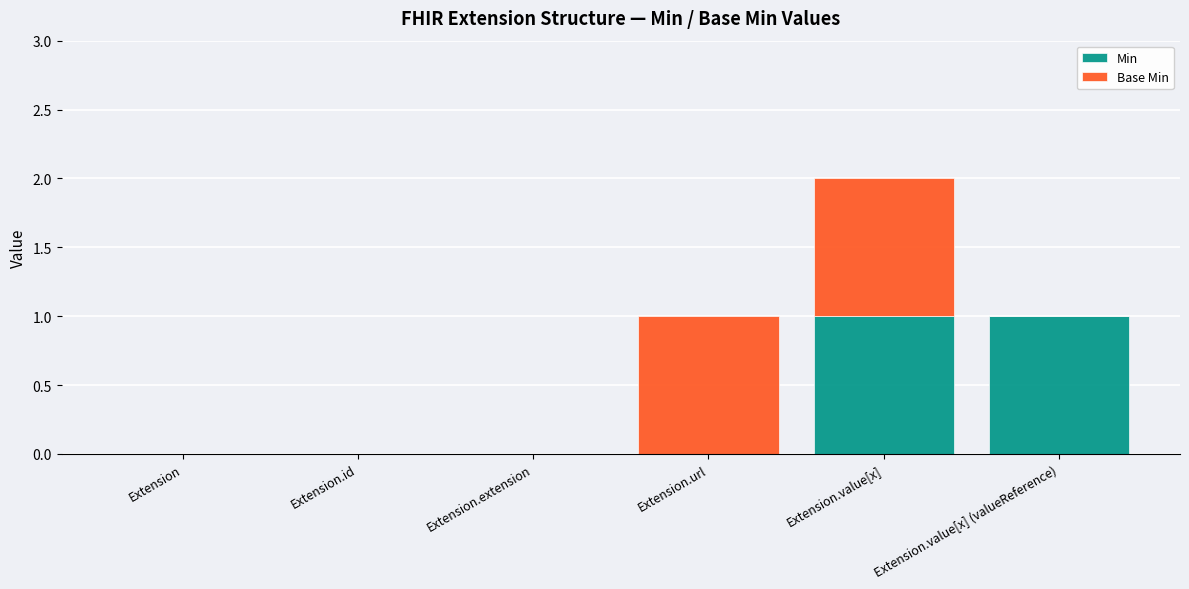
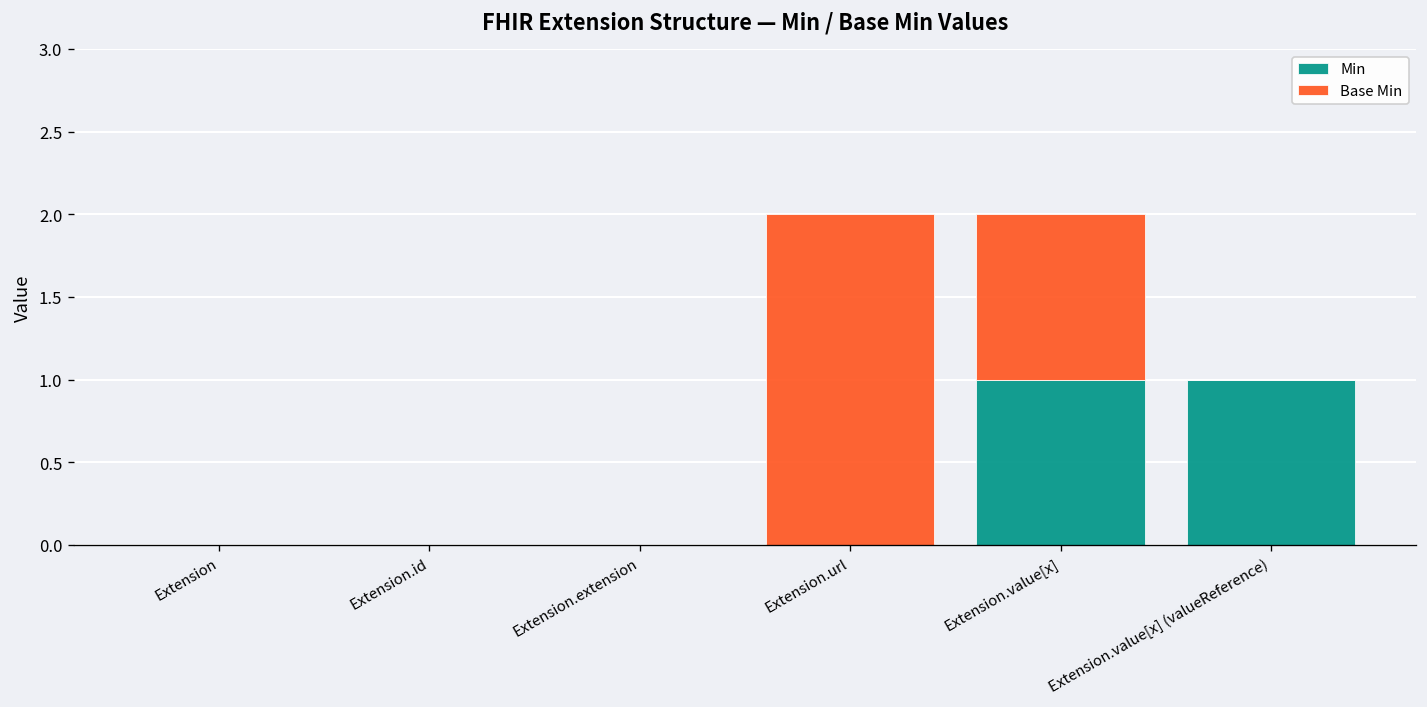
Base Min, Extension.url: 1 -> 2
